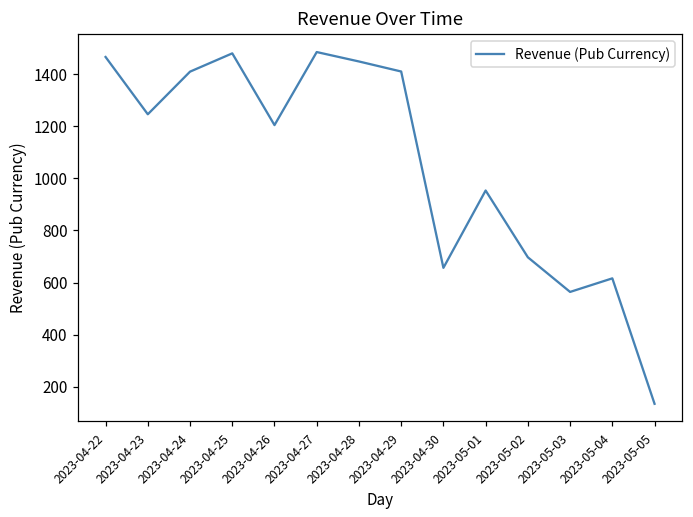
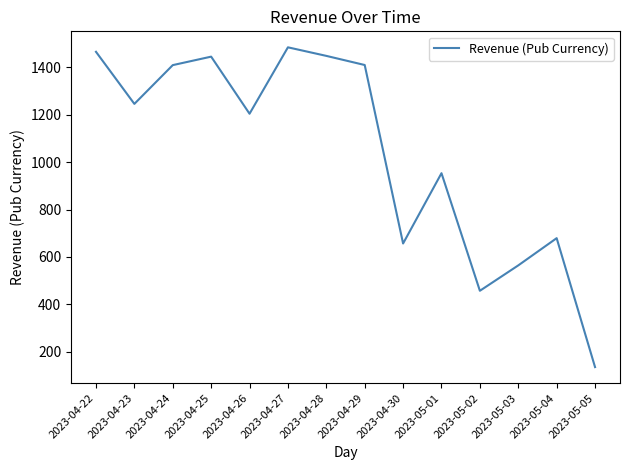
2023-04-25: 1480 -> 1450
2023-05-02: 700 -> 460
2023-05-04: 620 -> 680
